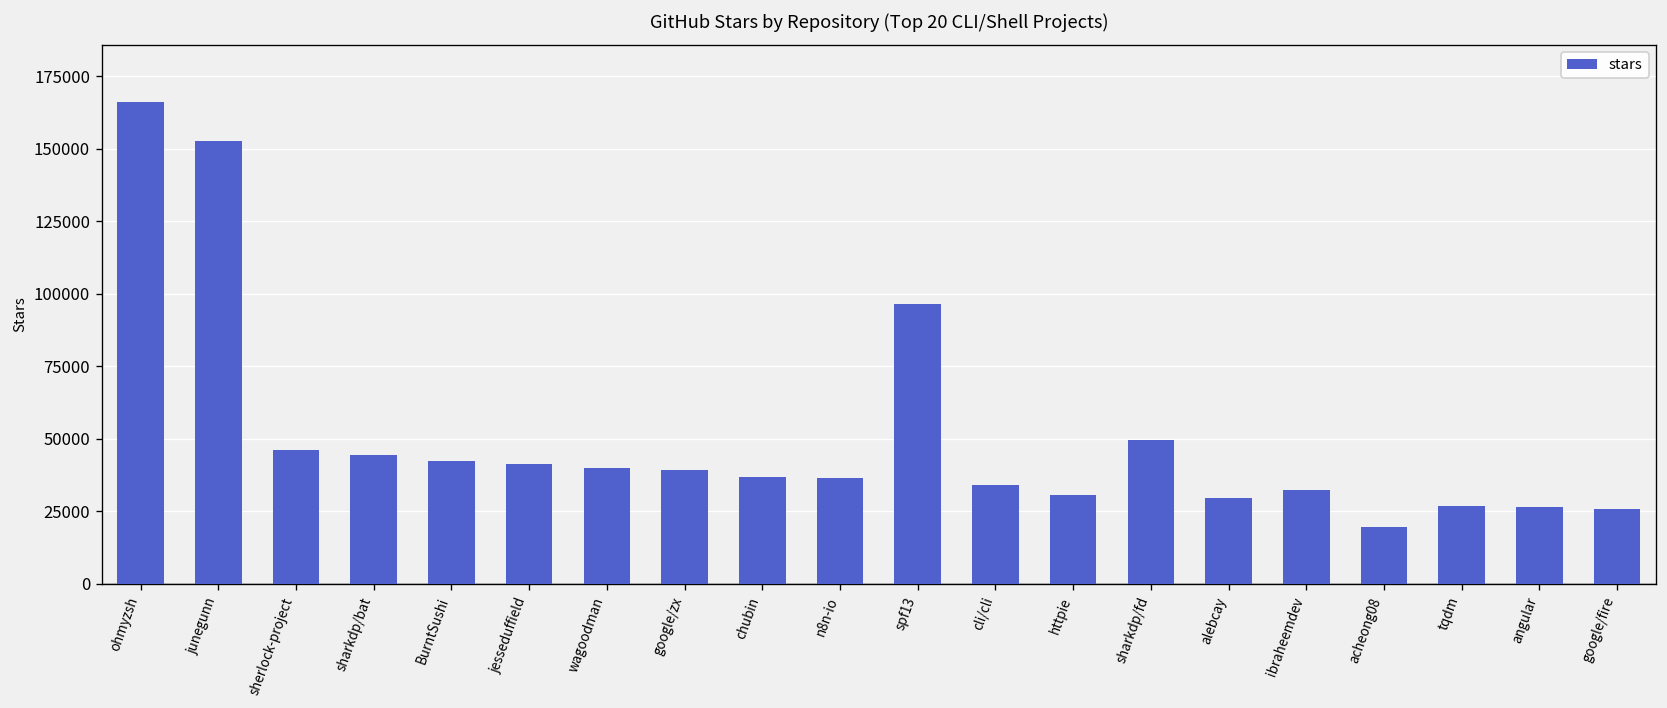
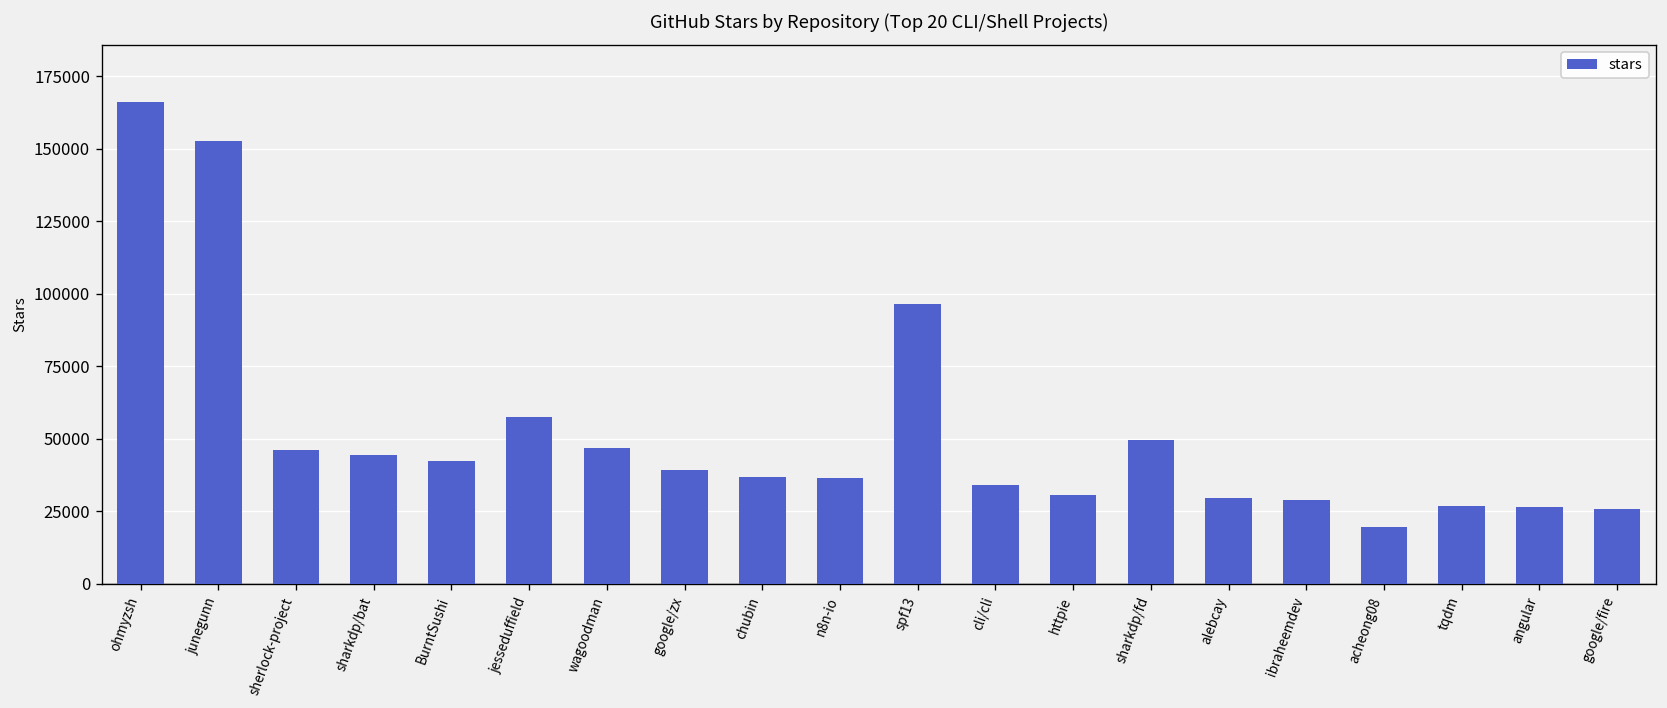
jesseduffield: 41000 -> 57000
wagoodman: 40000 -> 47000
ibraheemdev: 33000 -> 29000
